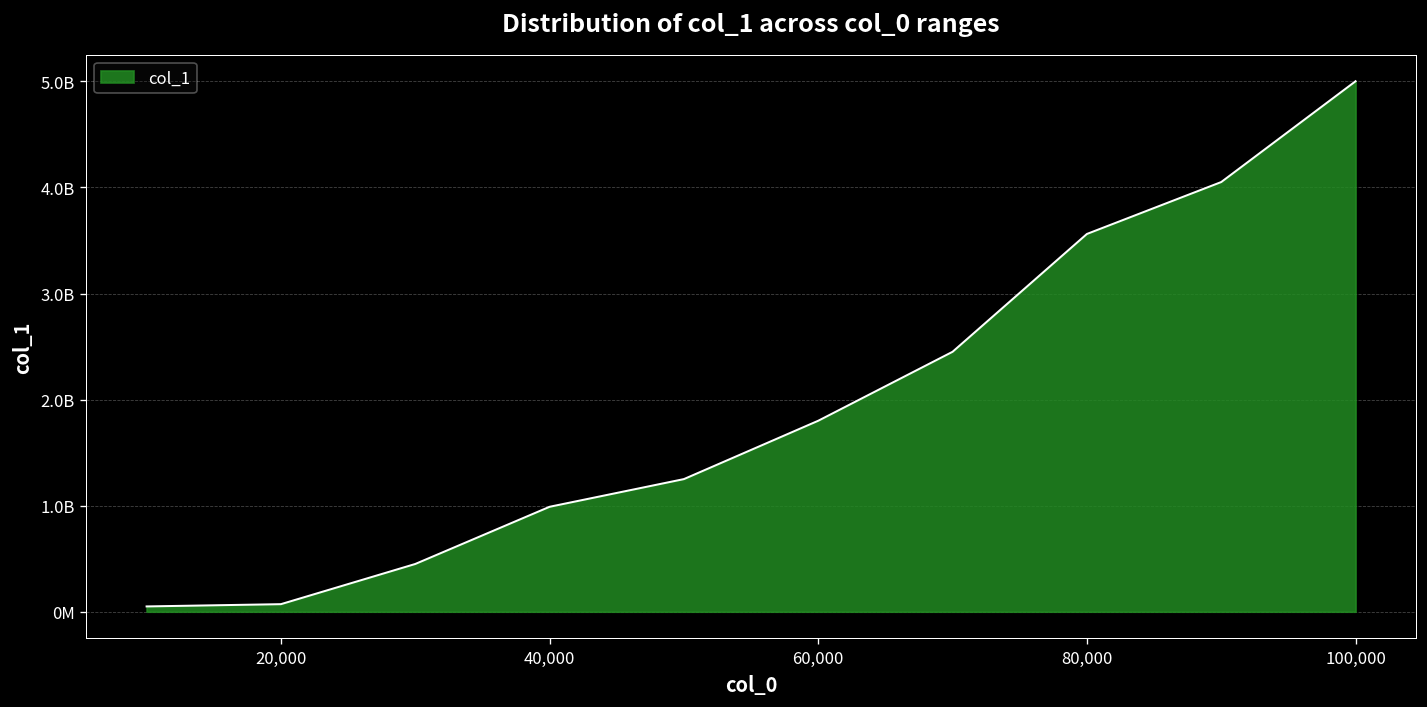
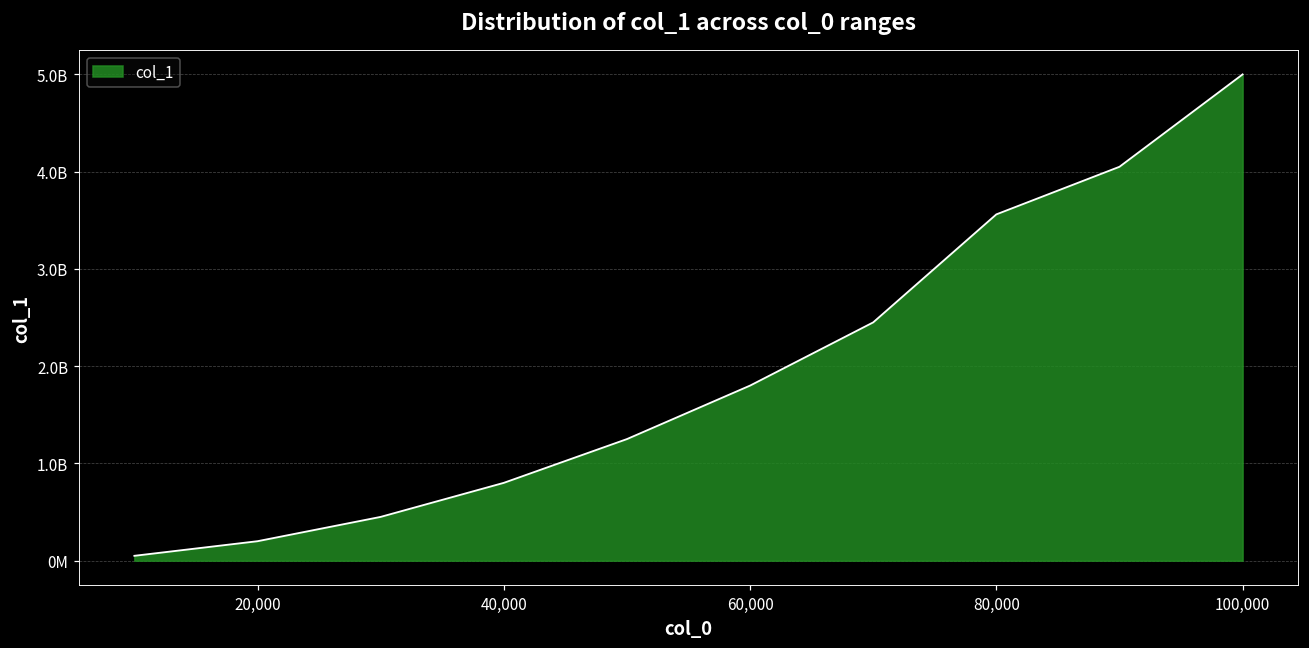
20,000: 100000000 -> 200000000
40,000: 1000000000 -> 800000000
